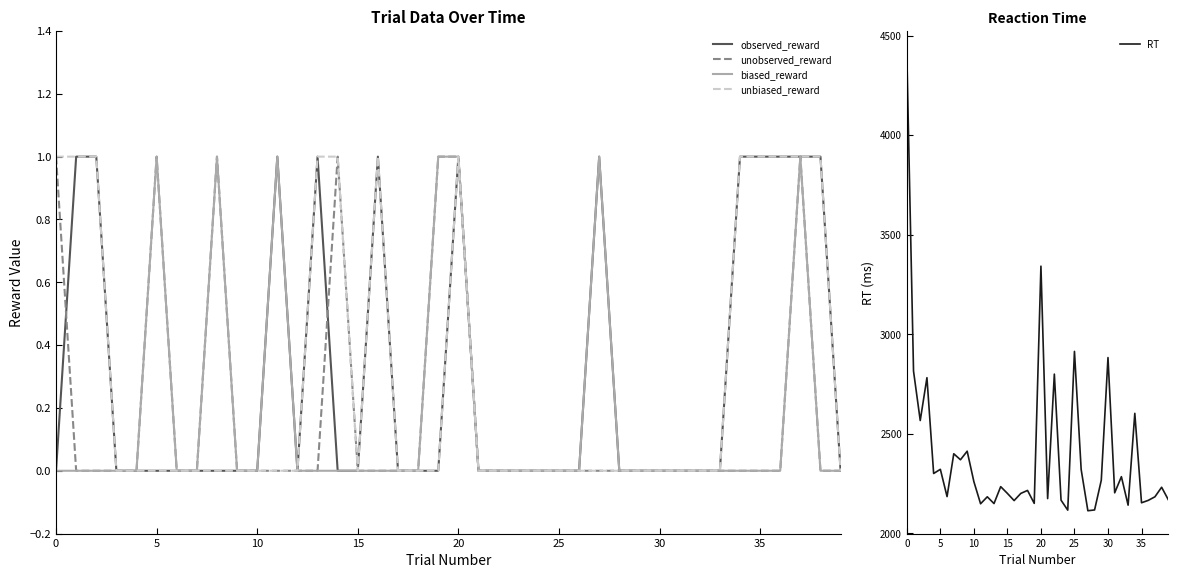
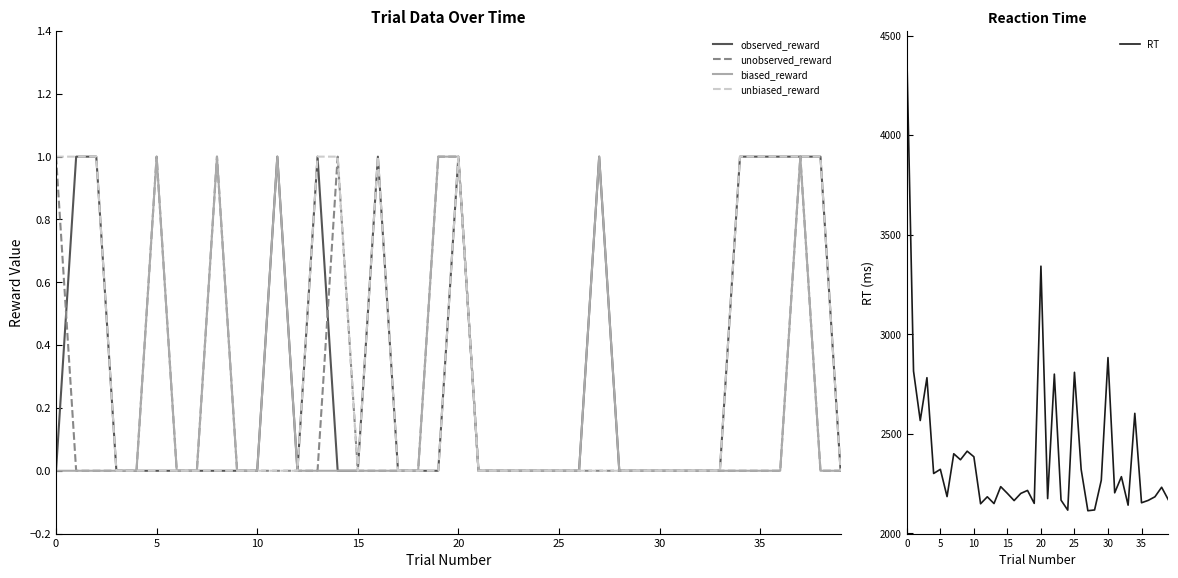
Reaction Time, 10: 2260 -> 2390
Reaction Time, 25: 2910 -> 2810
